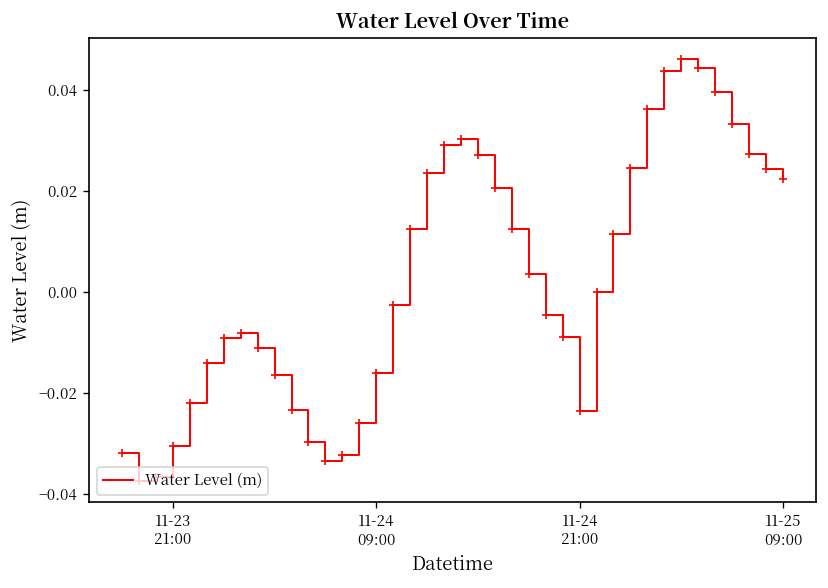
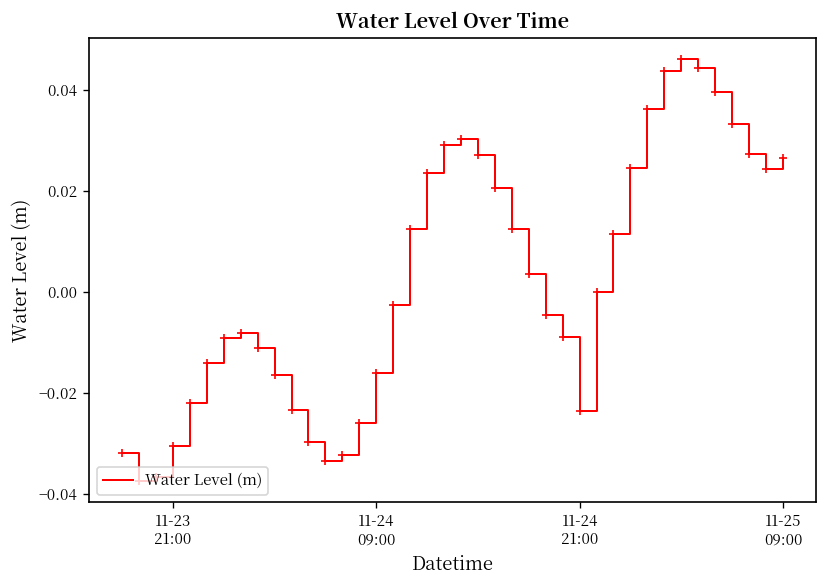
11-25 09:00: 0.022 -> 0.027
